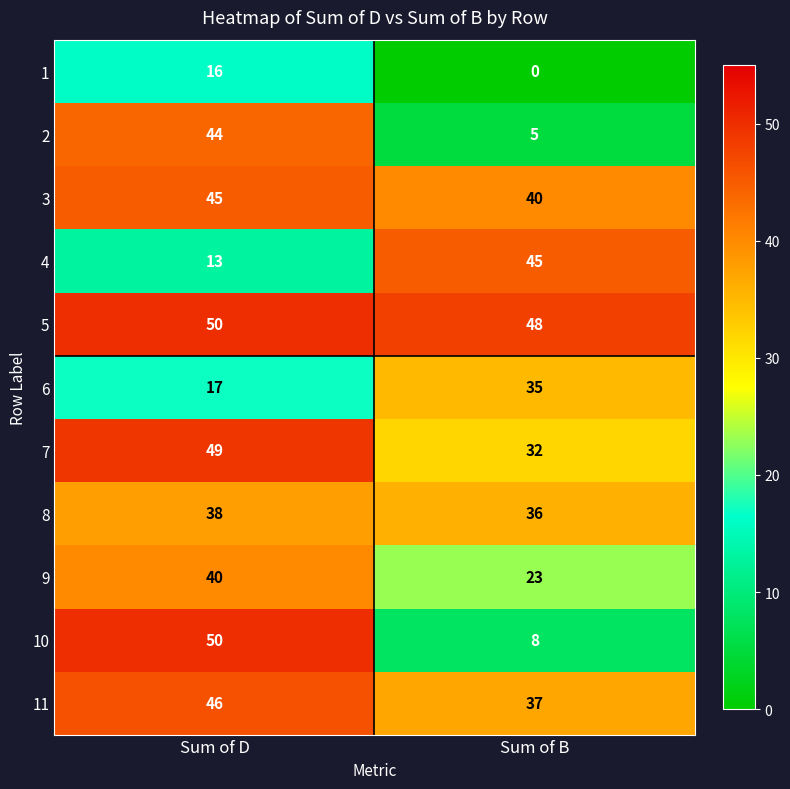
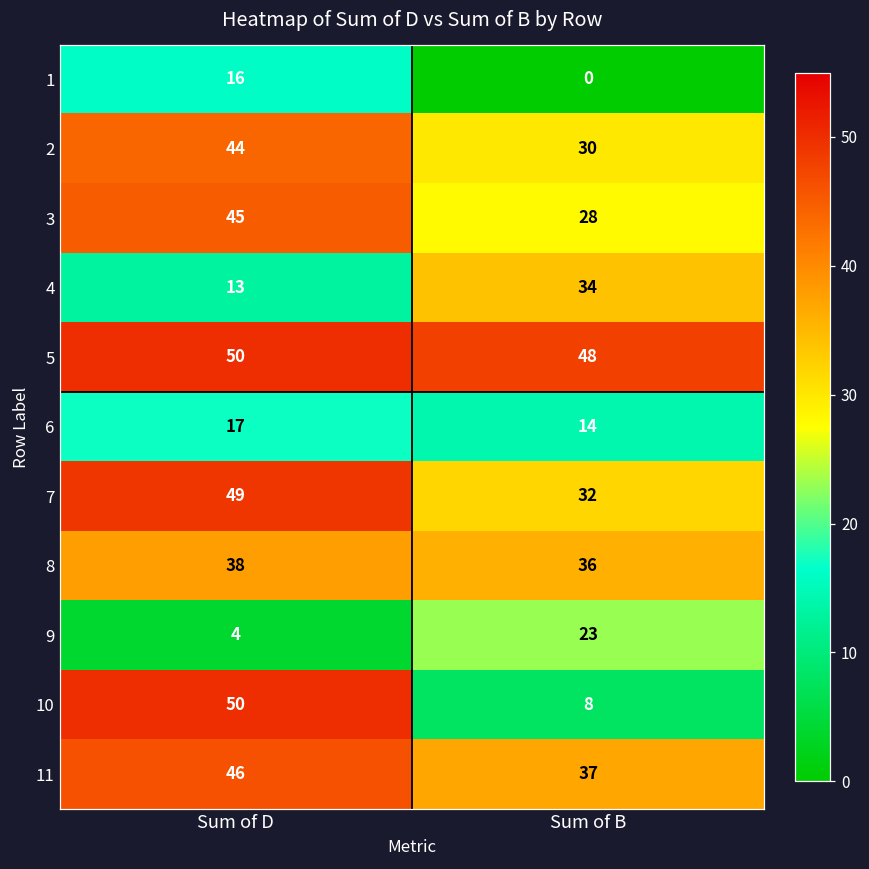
2, Sum of B: 5 -> 30
3, Sum of B: 40 -> 28
4, Sum of B: 45 -> 34
6, Sum of B: 35 -> 14
9, Sum of D: 40 -> 4
